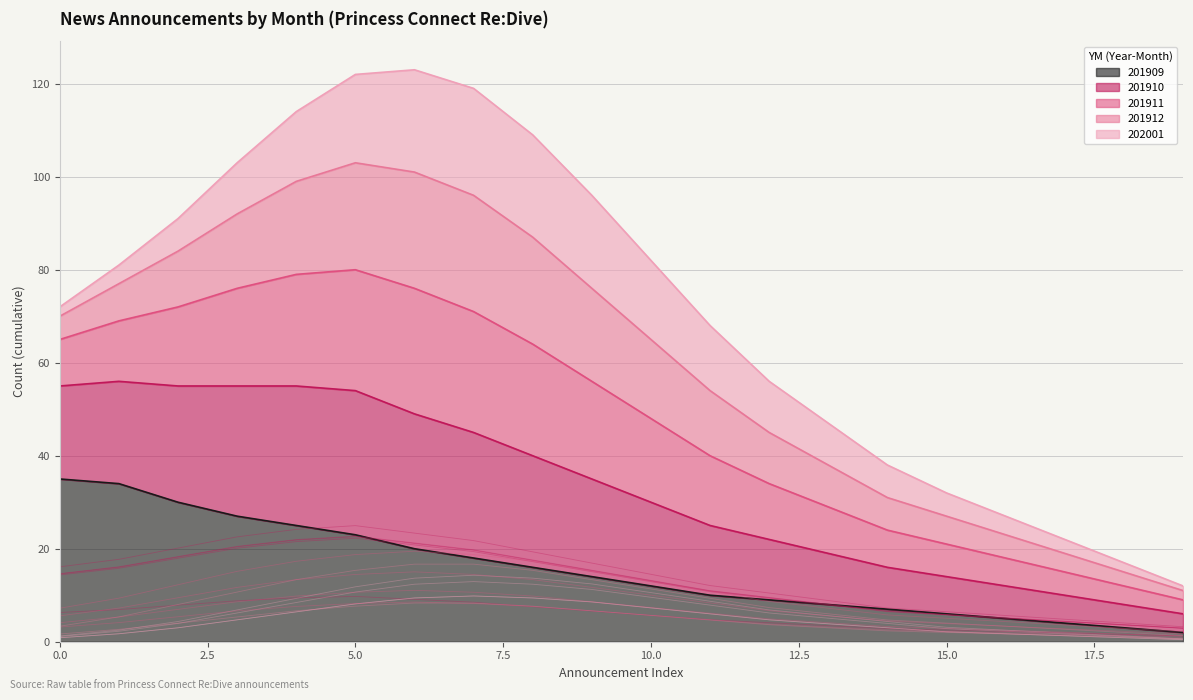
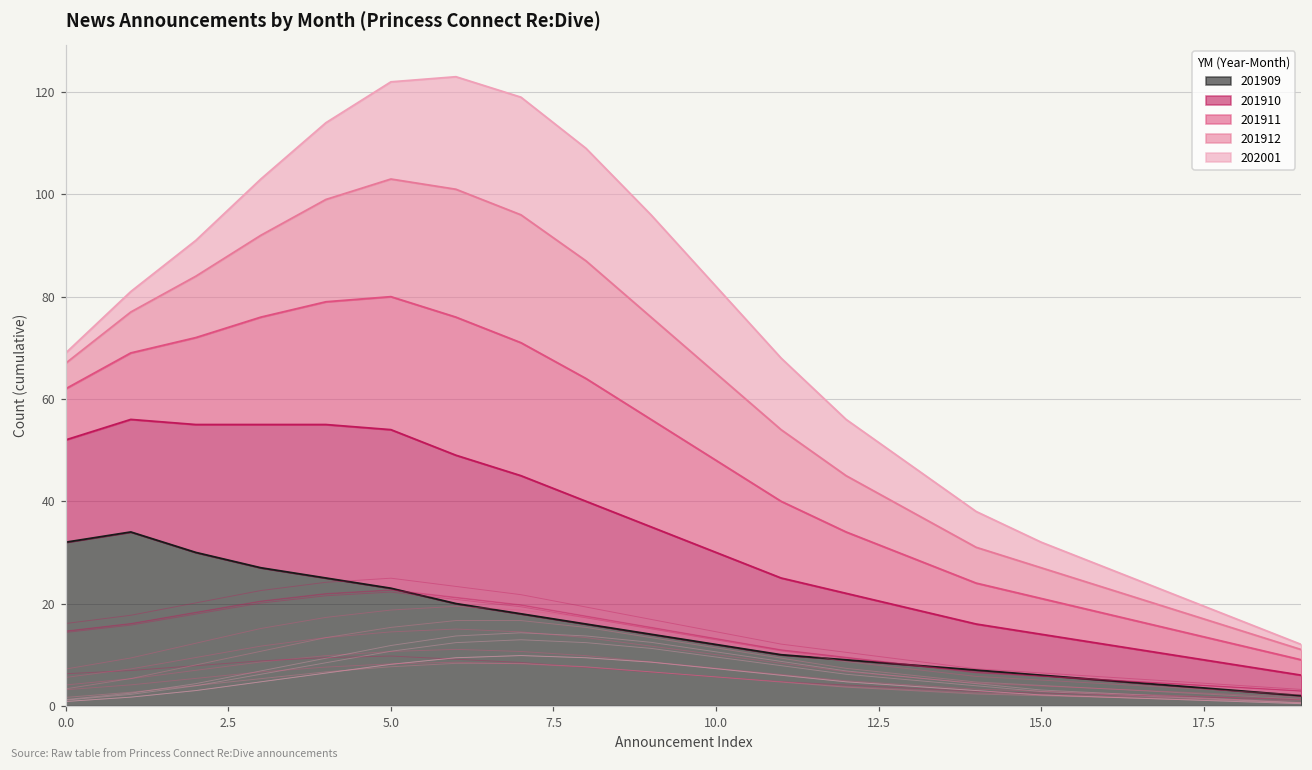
201909, 0.0: 35 -> 32
